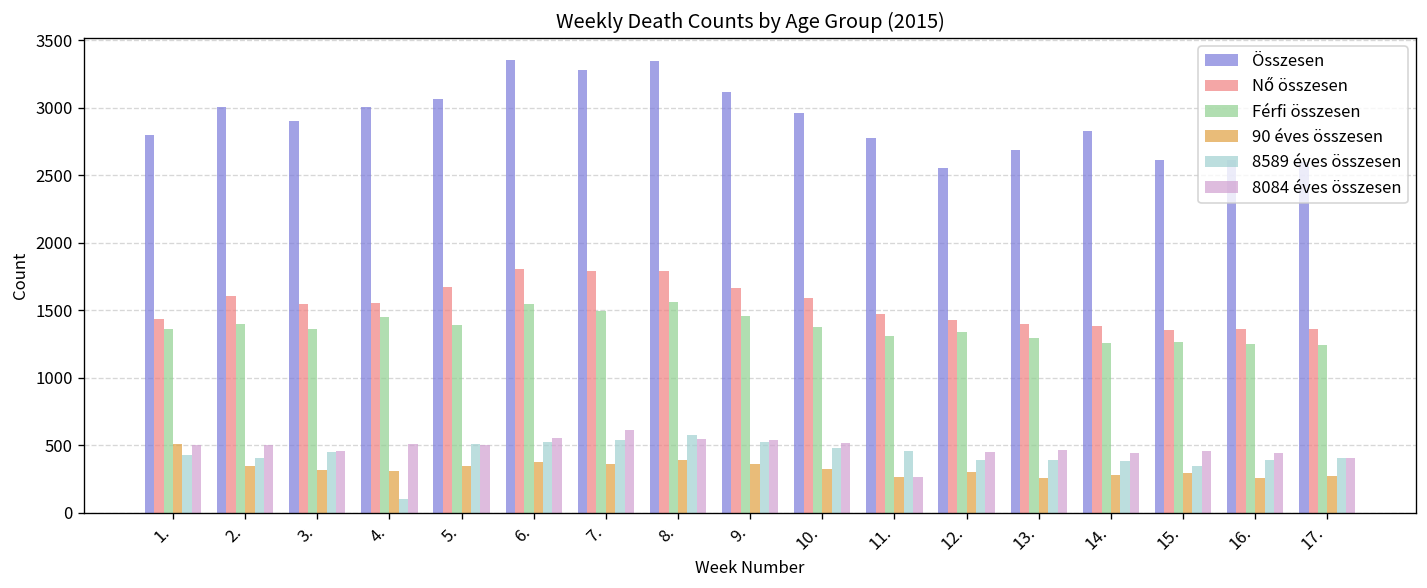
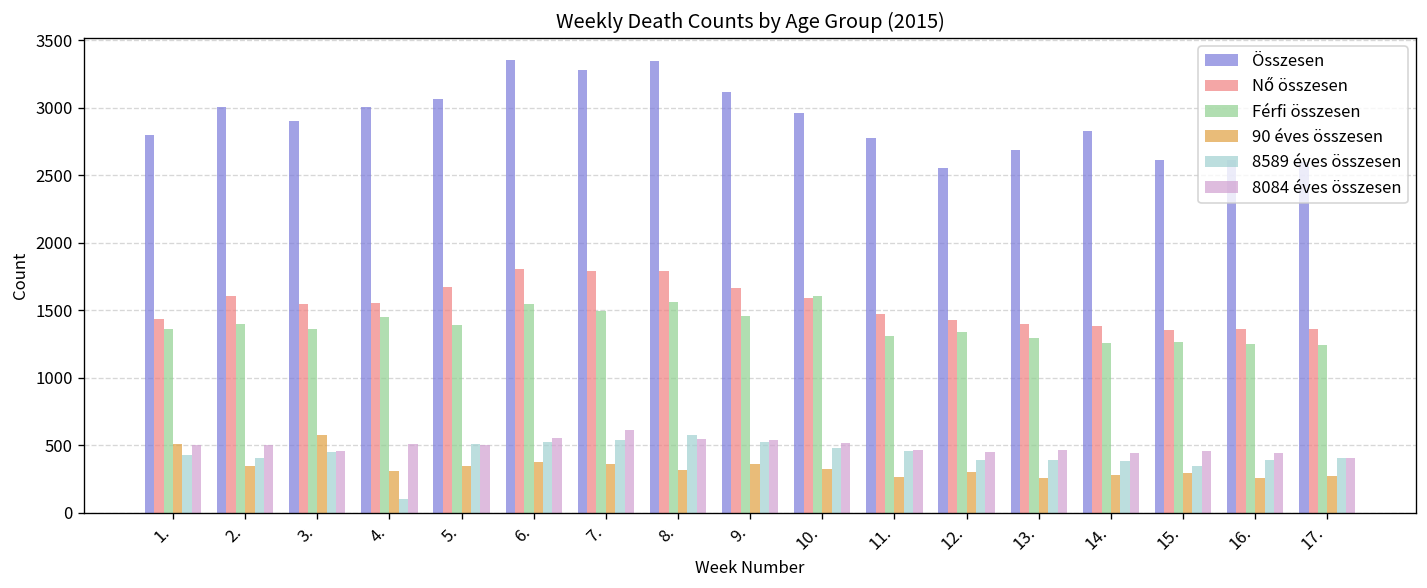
90 éves összesen, 3.: 310 -> 570
90 éves összesen, 8.: 390 -> 310
Férfi összesen, 10.: 1370 -> 1610
8084 éves összesen, 11.: 260 -> 460
